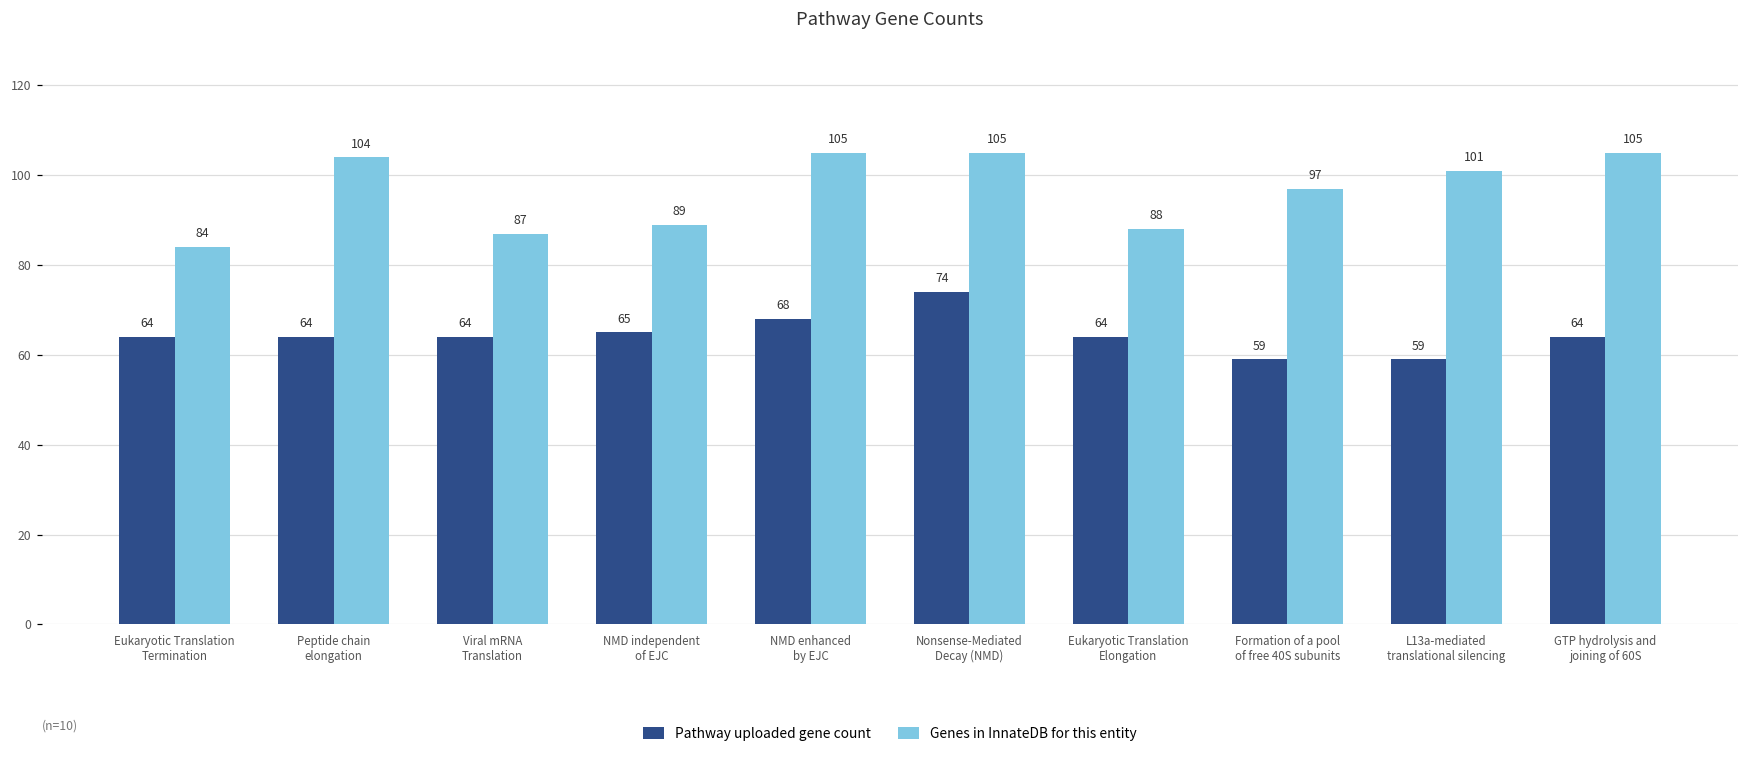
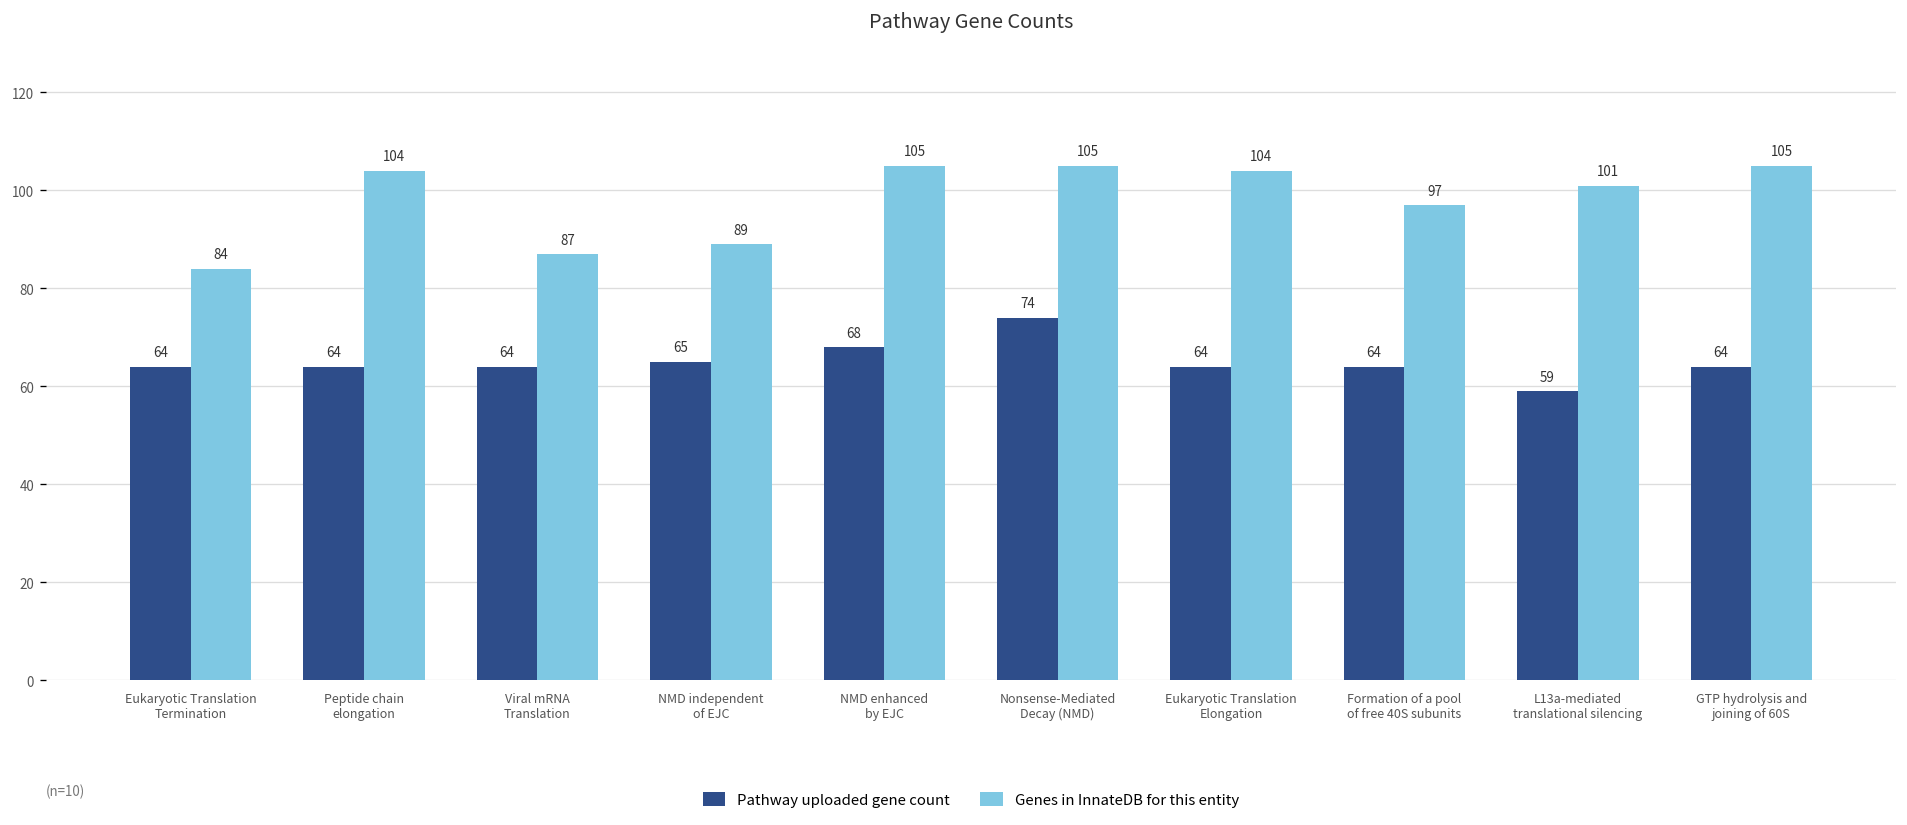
Genes in InnateDB for this entity, Eukaryotic Translation Elongation: 88 -> 104
Pathway uploaded gene count, Formation of a pool of free 40S subunits: 59 -> 64
